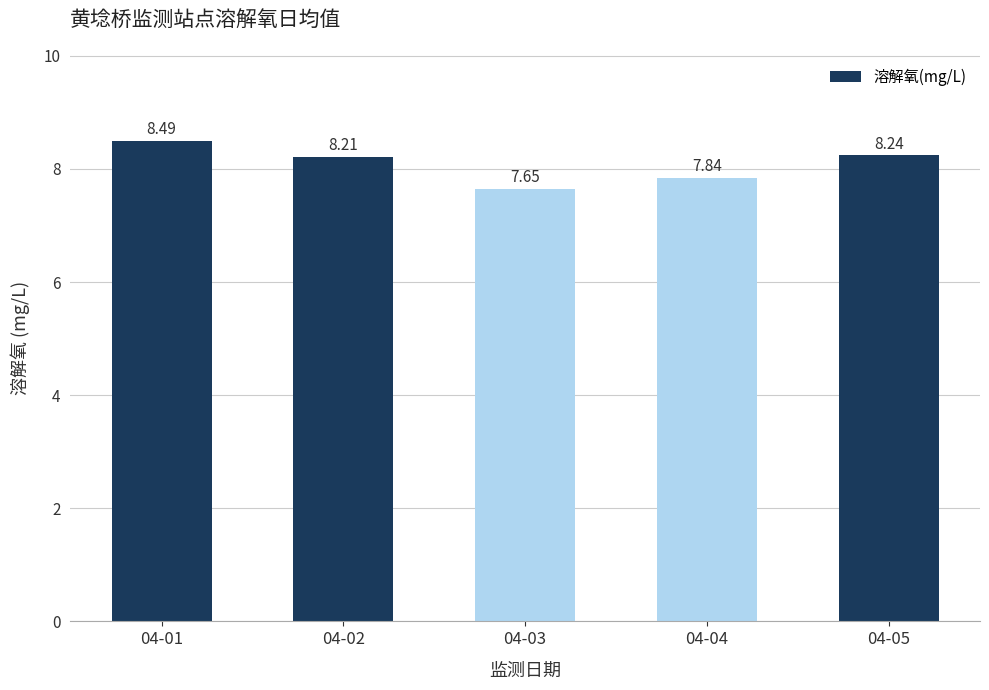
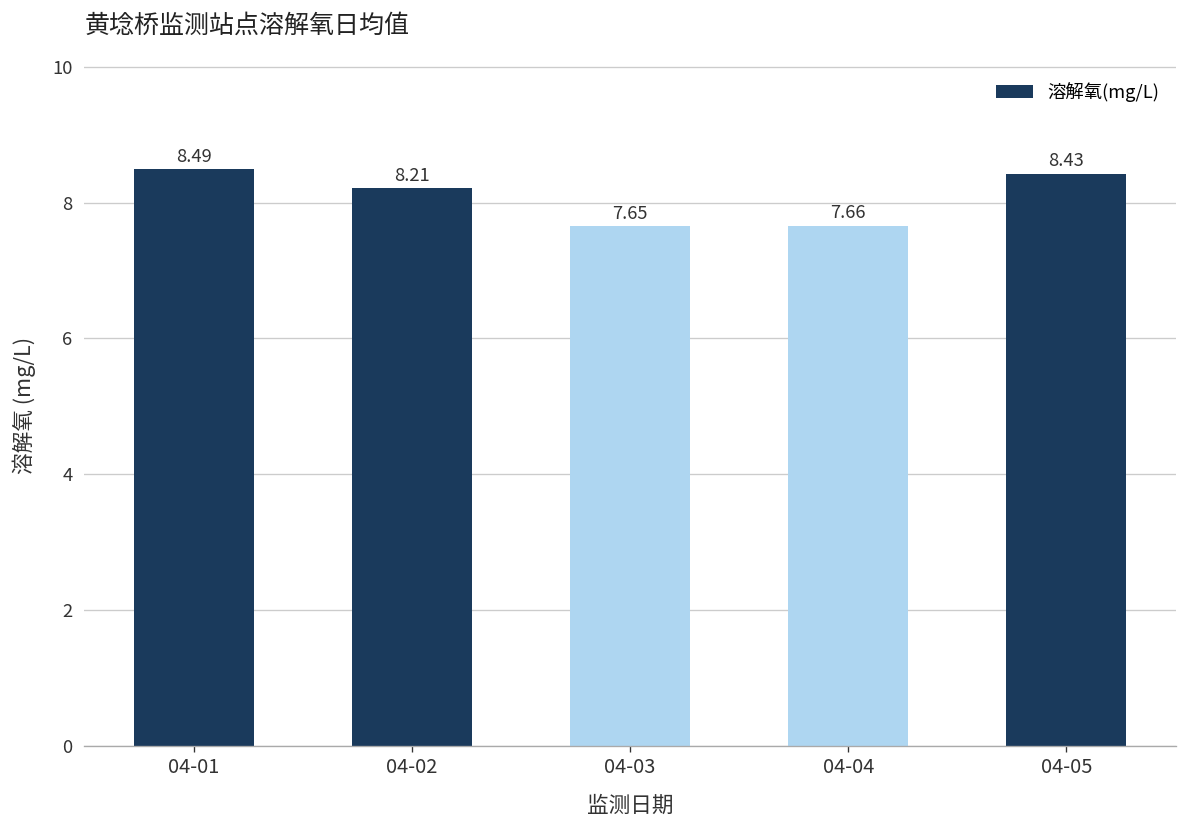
04-04: 7.84 -> 7.66
04-05: 8.24 -> 8.43
